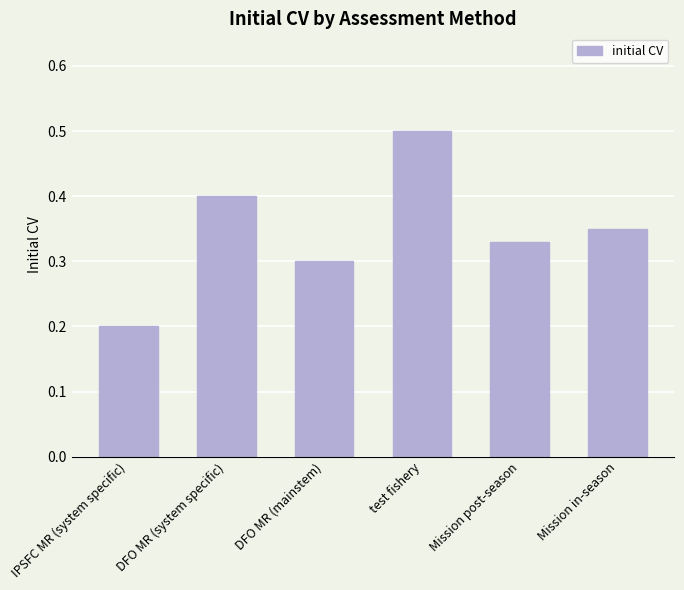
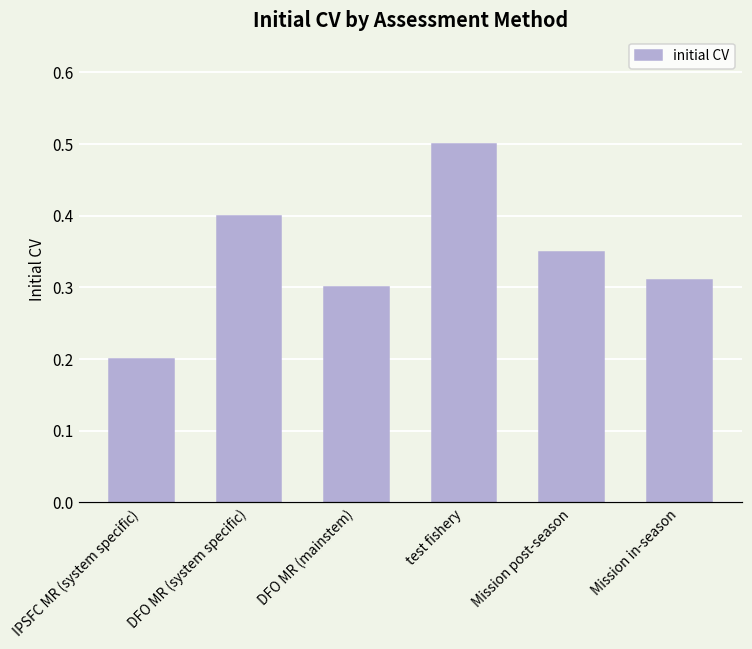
Mission post-season: 0.33 -> 0.35
Mission in-season: 0.35 -> 0.31
